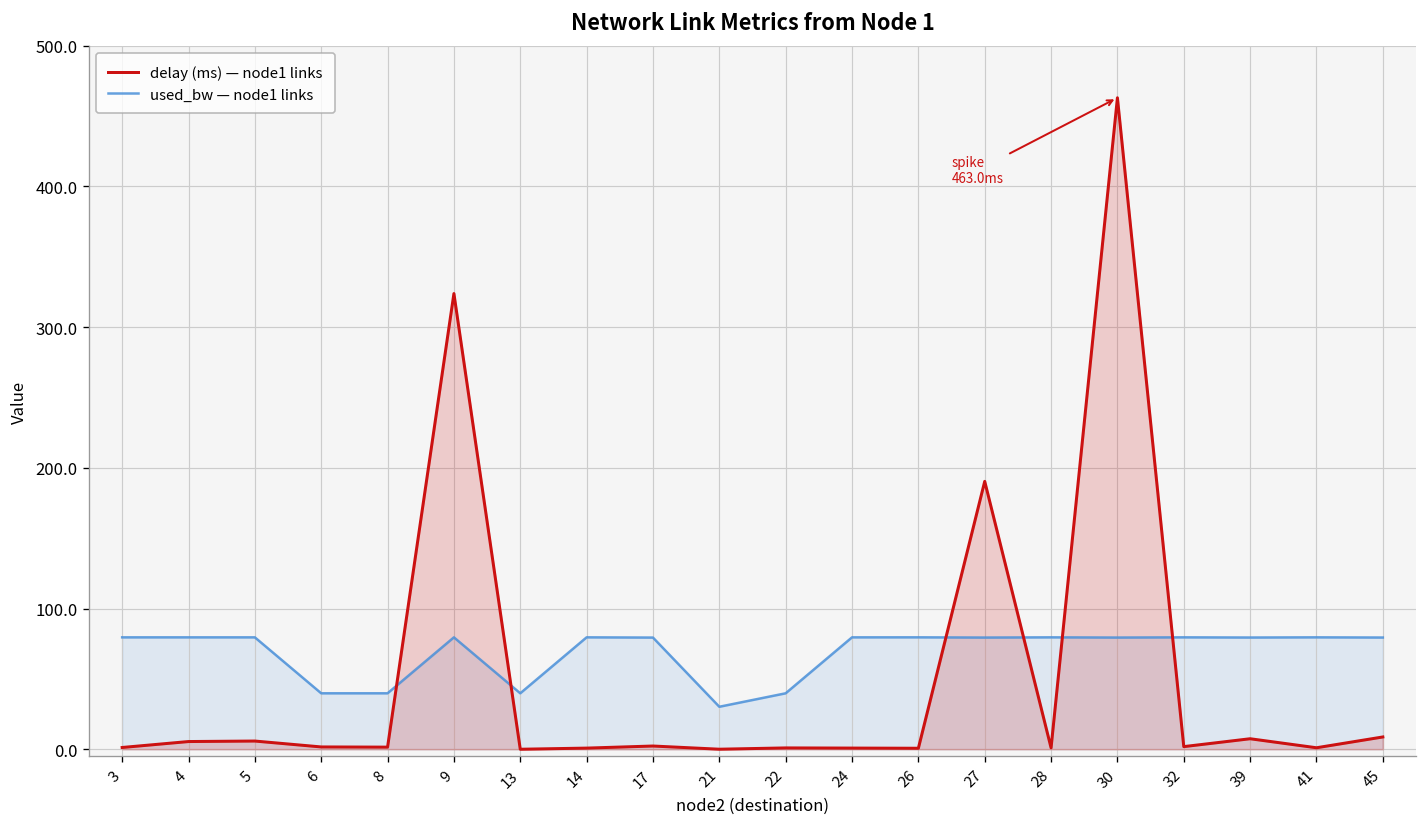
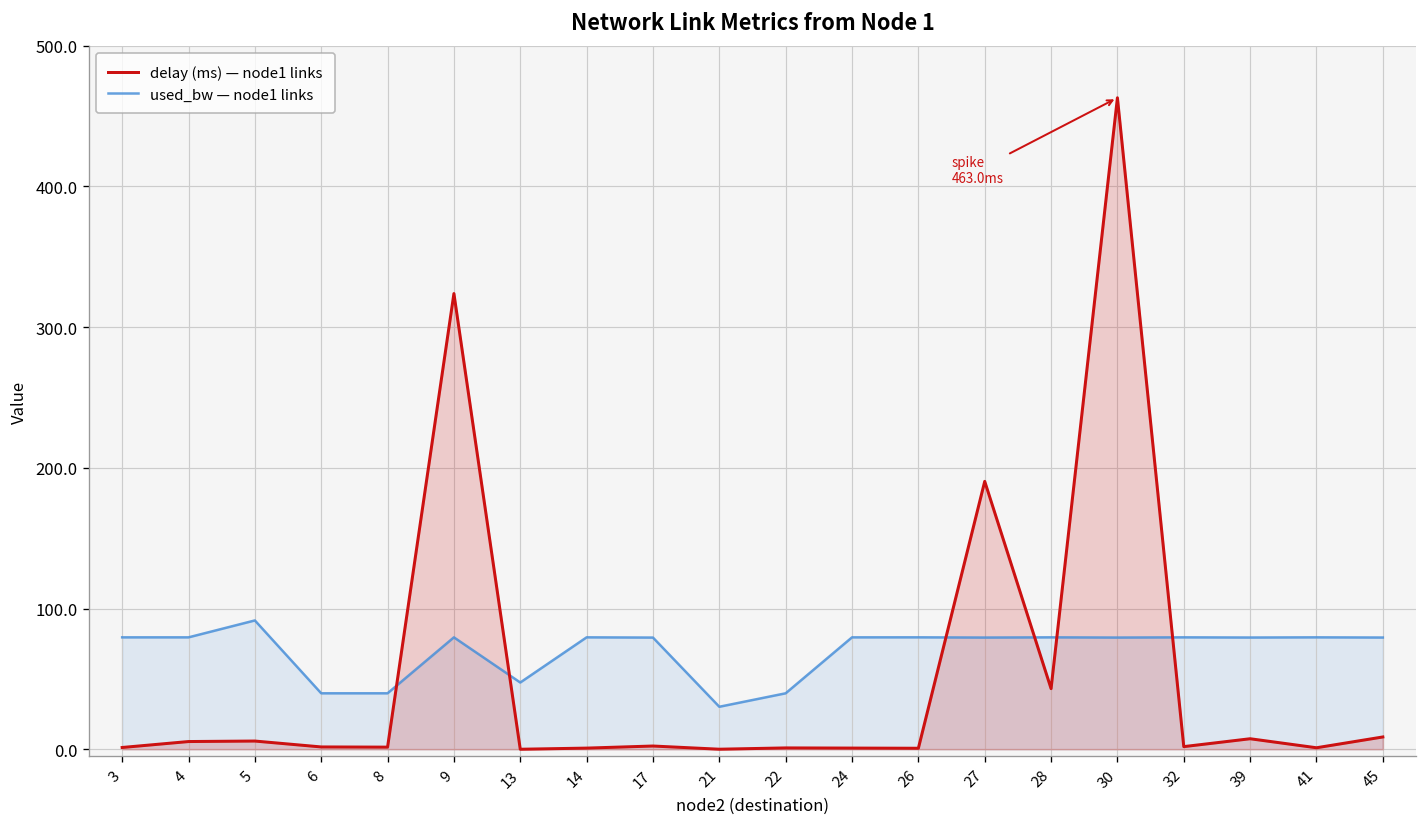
used_bw — node1 links, 5: 80 -> 92
used_bw — node1 links, 13: 40 -> 47
delay (ms) — node1 links, 28: 1 -> 43
